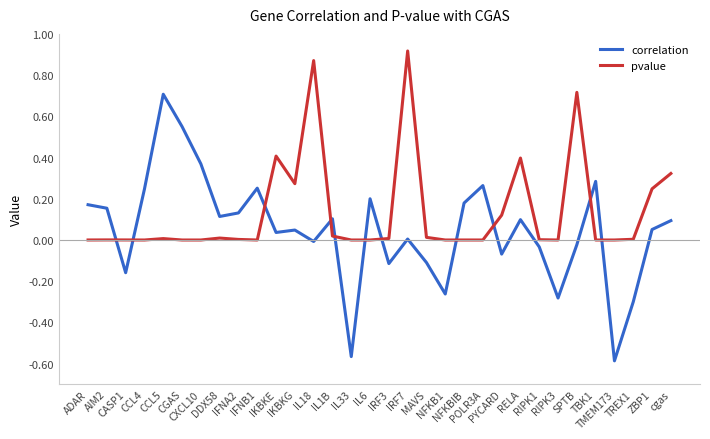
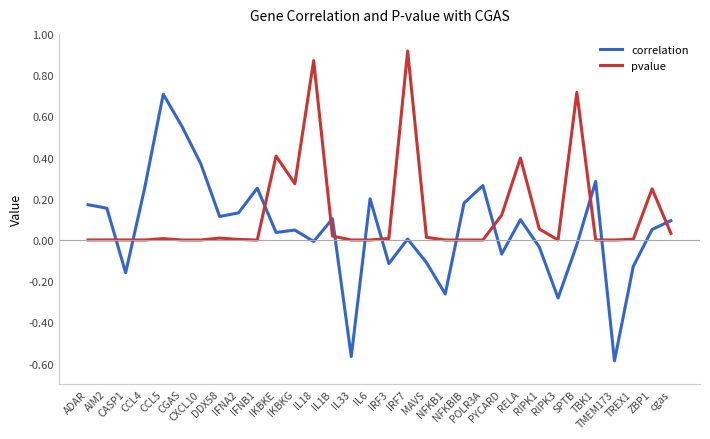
pvalue, RIPK1: 0.00 -> 0.05
correlation, TREX1: -0.30 -> -0.13
pvalue, cgas: 0.32 -> 0.03
